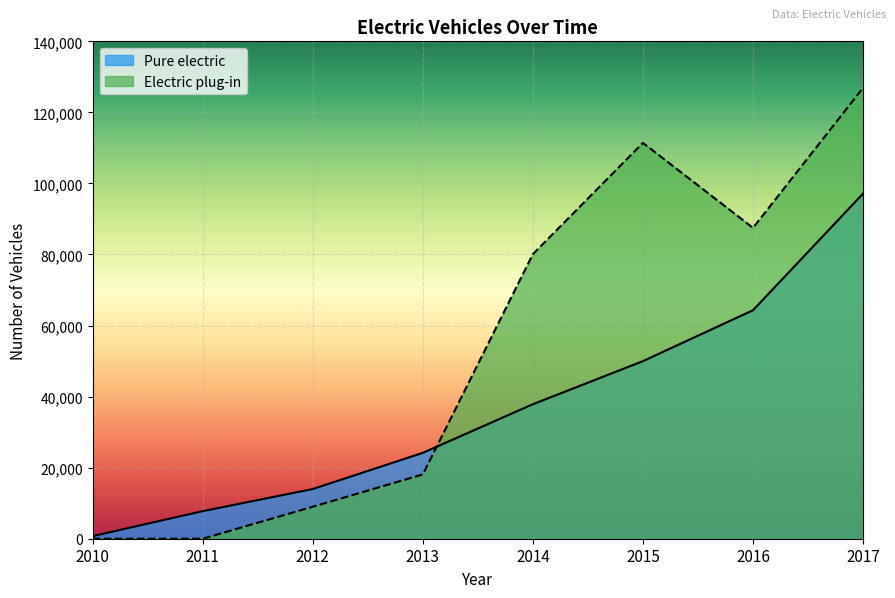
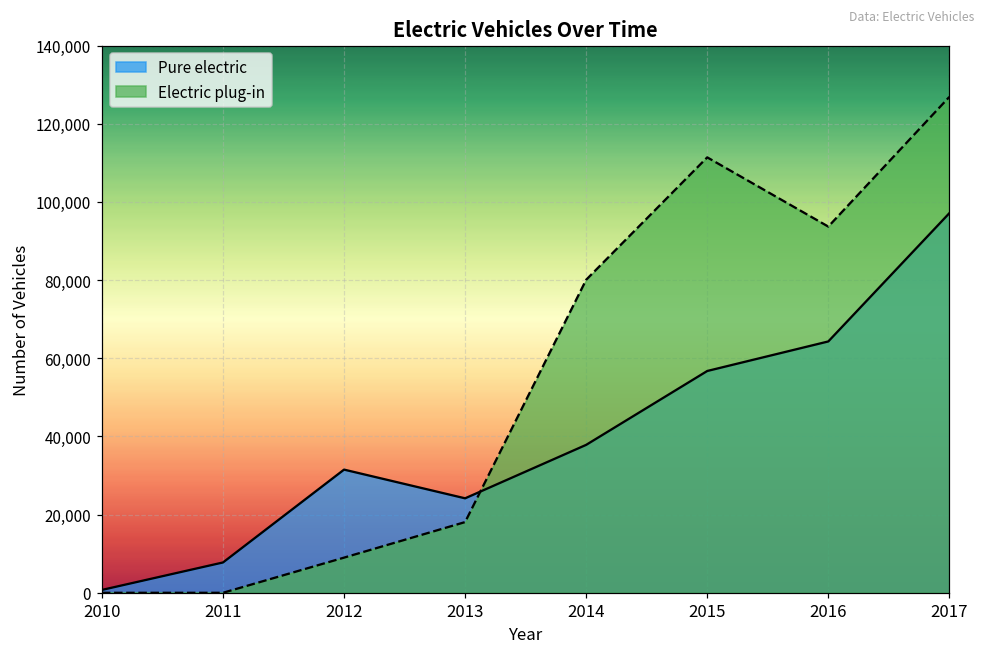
Pure electric, 2012: 14,000 -> 32,000
Pure electric, 2015: 50,000 -> 57,000
Electric plug-in, 2016: 87,000 -> 94,000
